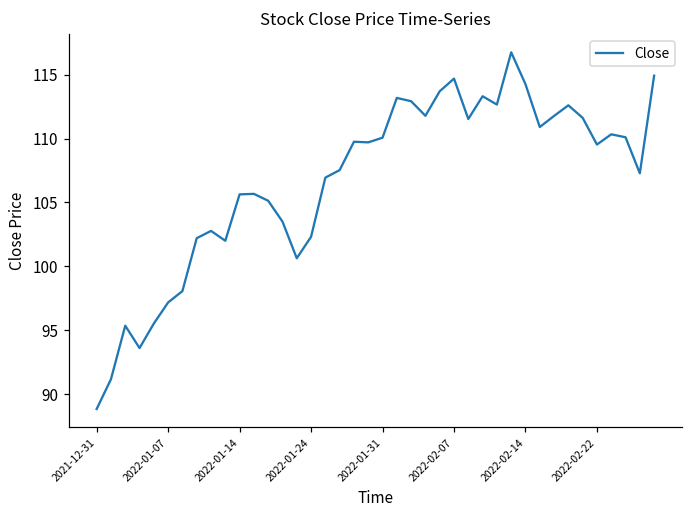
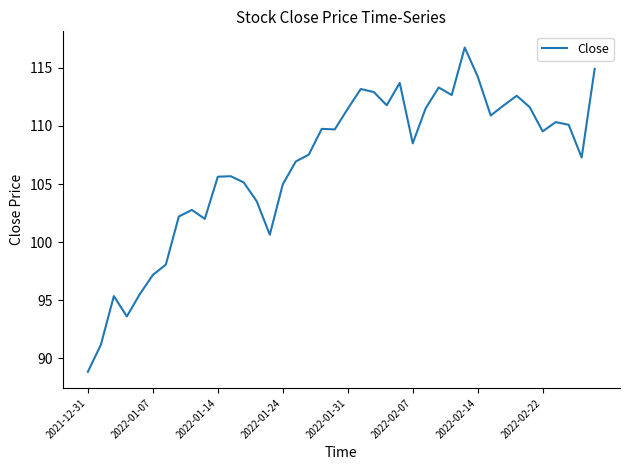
2022-01-24: 102.3 -> 105.0
2022-01-31: 110.1 -> 111.5
2022-02-07: 114.7 -> 108.5
